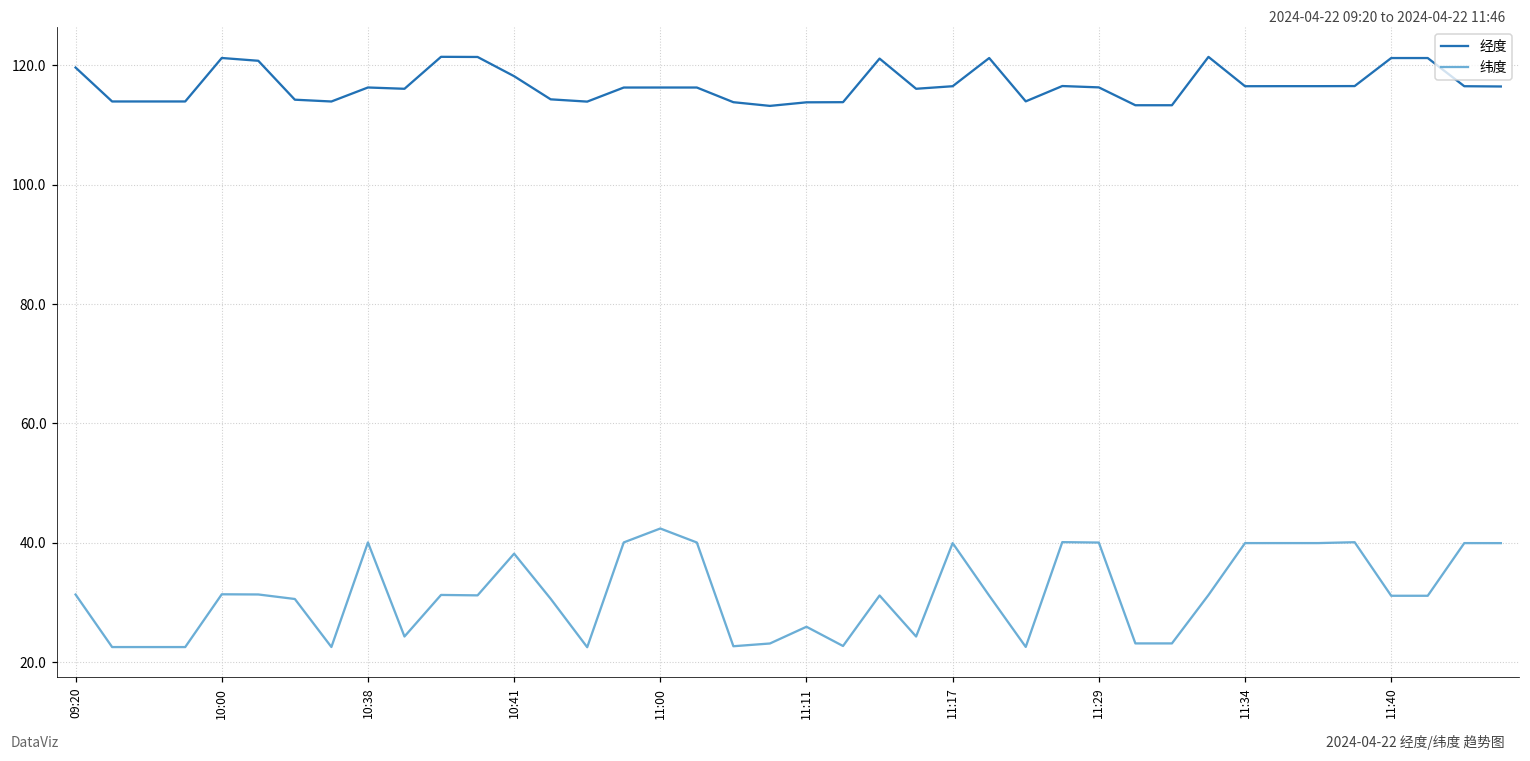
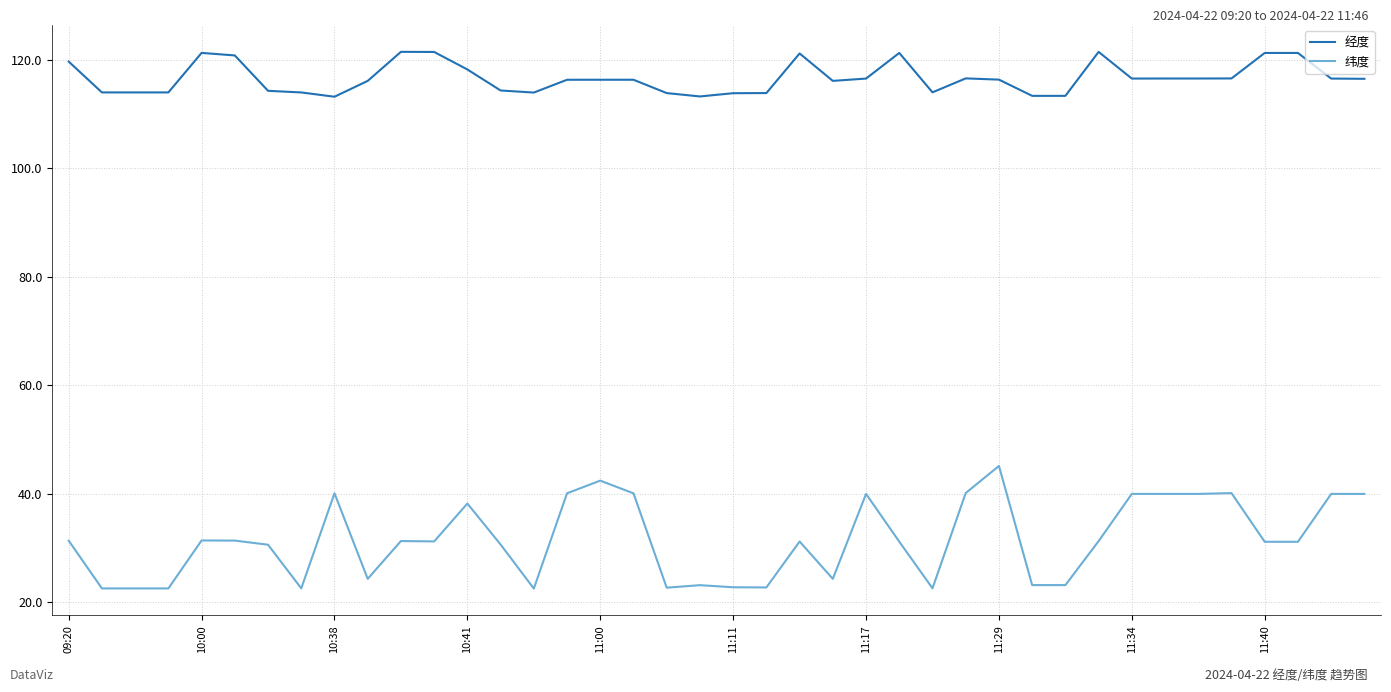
经度, 10:38: 116 -> 113
纬度, 11:11: 26 -> 23
纬度, 11:29: 40 -> 45
